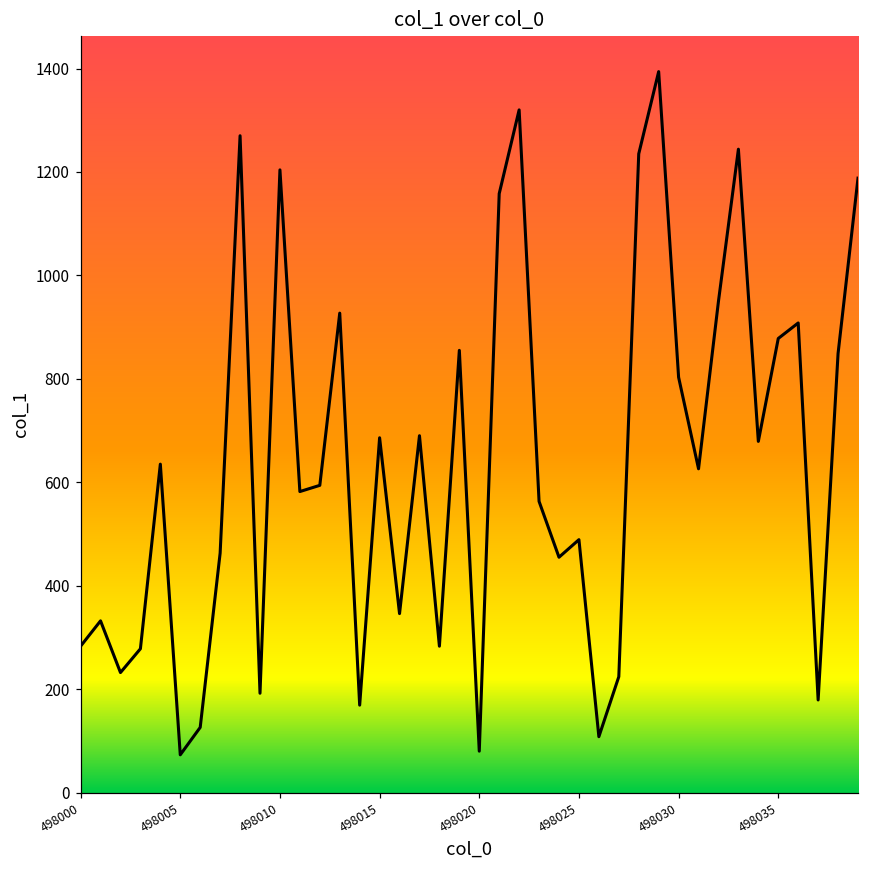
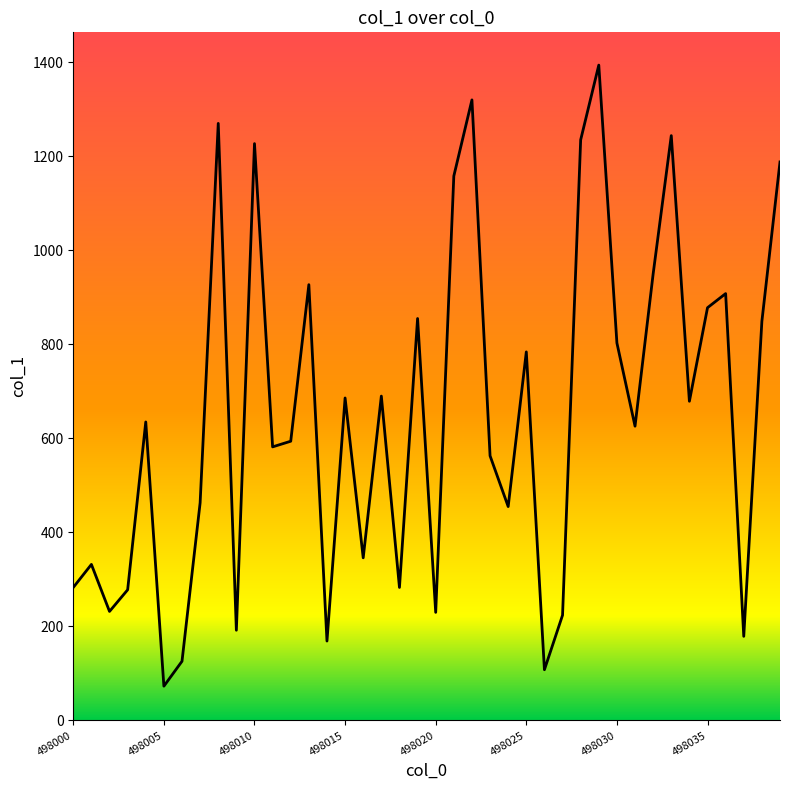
498010: 1200 -> 1230
498020: 80 -> 230
498025: 490 -> 780
